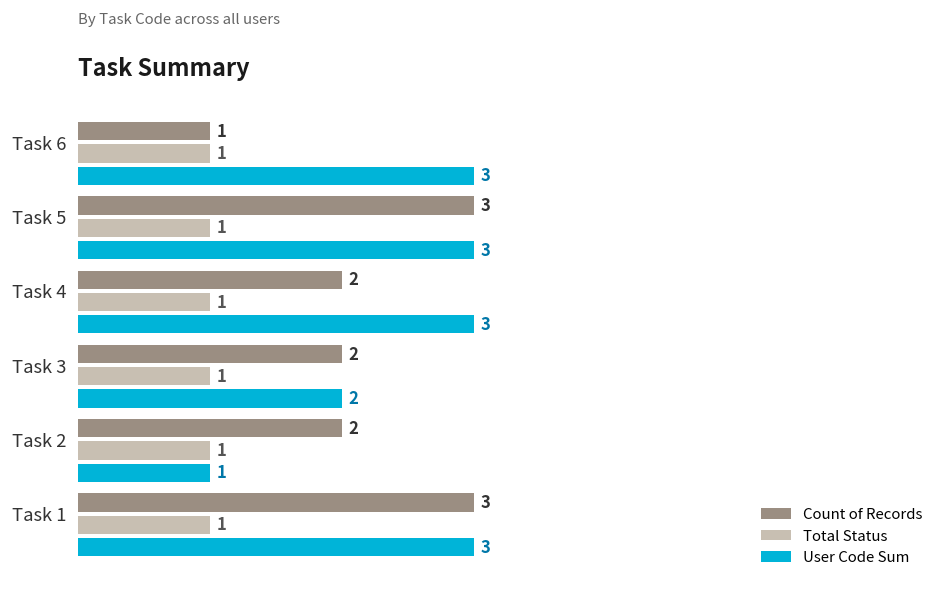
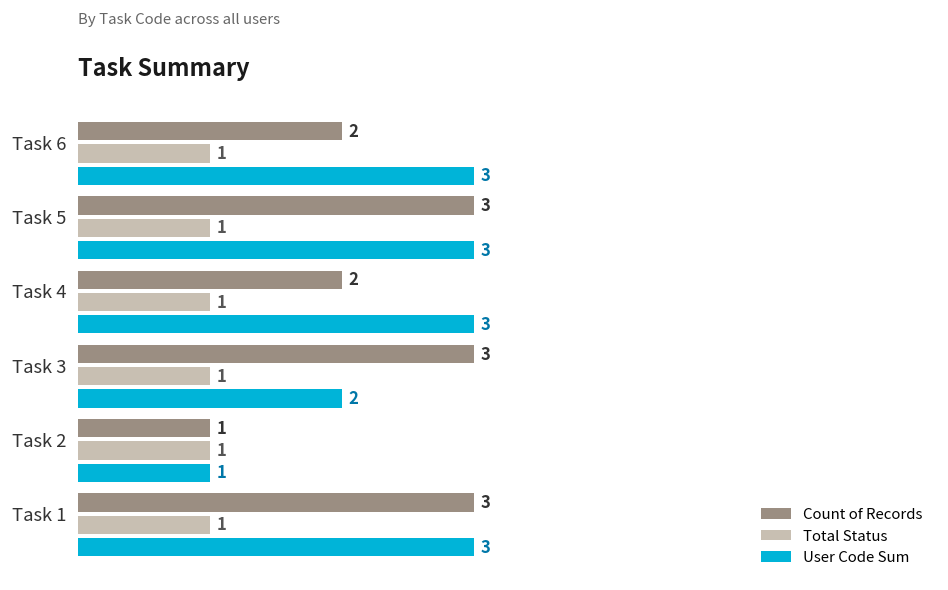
Count of Records, Task 6: 1 -> 2
Count of Records, Task 3: 2 -> 3
Count of Records, Task 2: 2 -> 1
